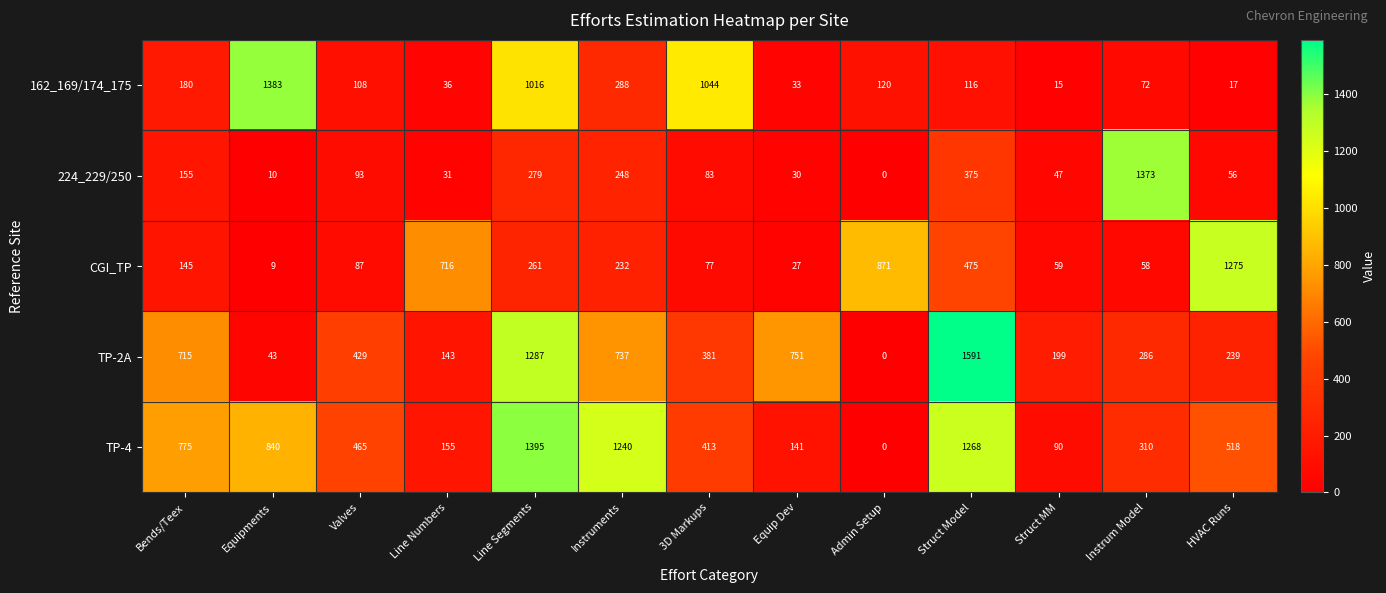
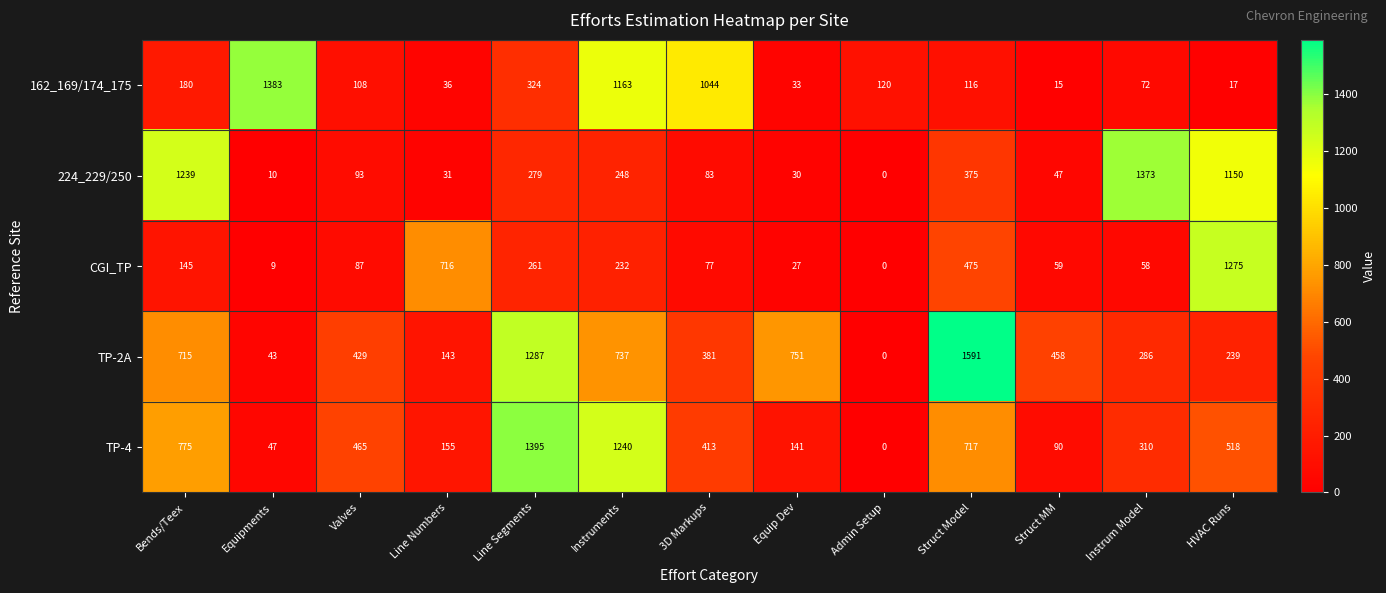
162_169/174_175, Line Segments: 1016 -> 324
162_169/174_175, Instruments: 288 -> 1163
224_229/250, Bends/Teex: 155 -> 1239
224_229/250, HVAC Runs: 56 -> 1150
CGI_TP, Admin Setup: 871 -> 0
TP-2A, Struct MM: 199 -> 458
TP-4, Equipments: 840 -> 47
TP-4, Struct Model: 1268 -> 717
